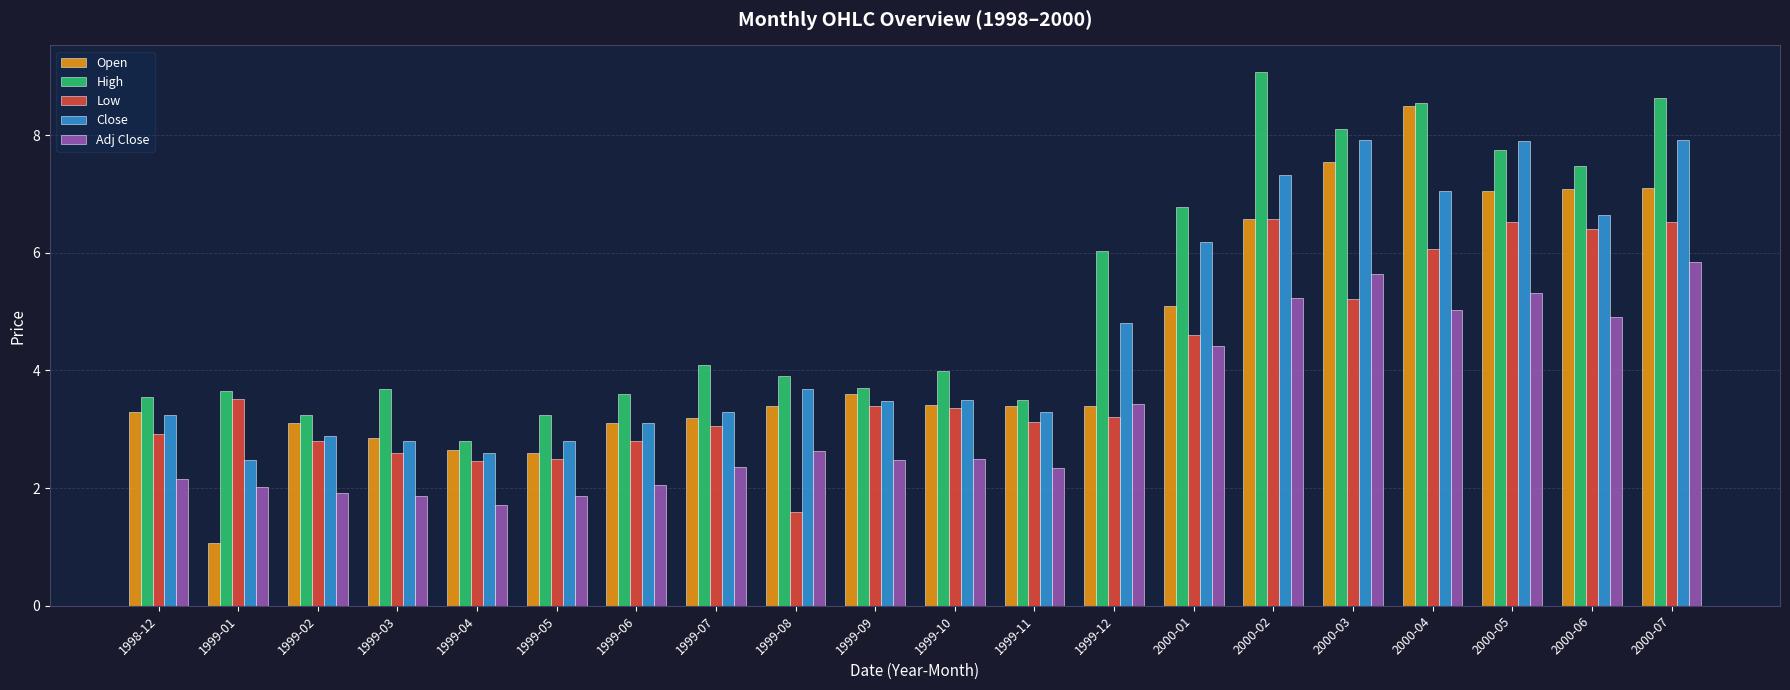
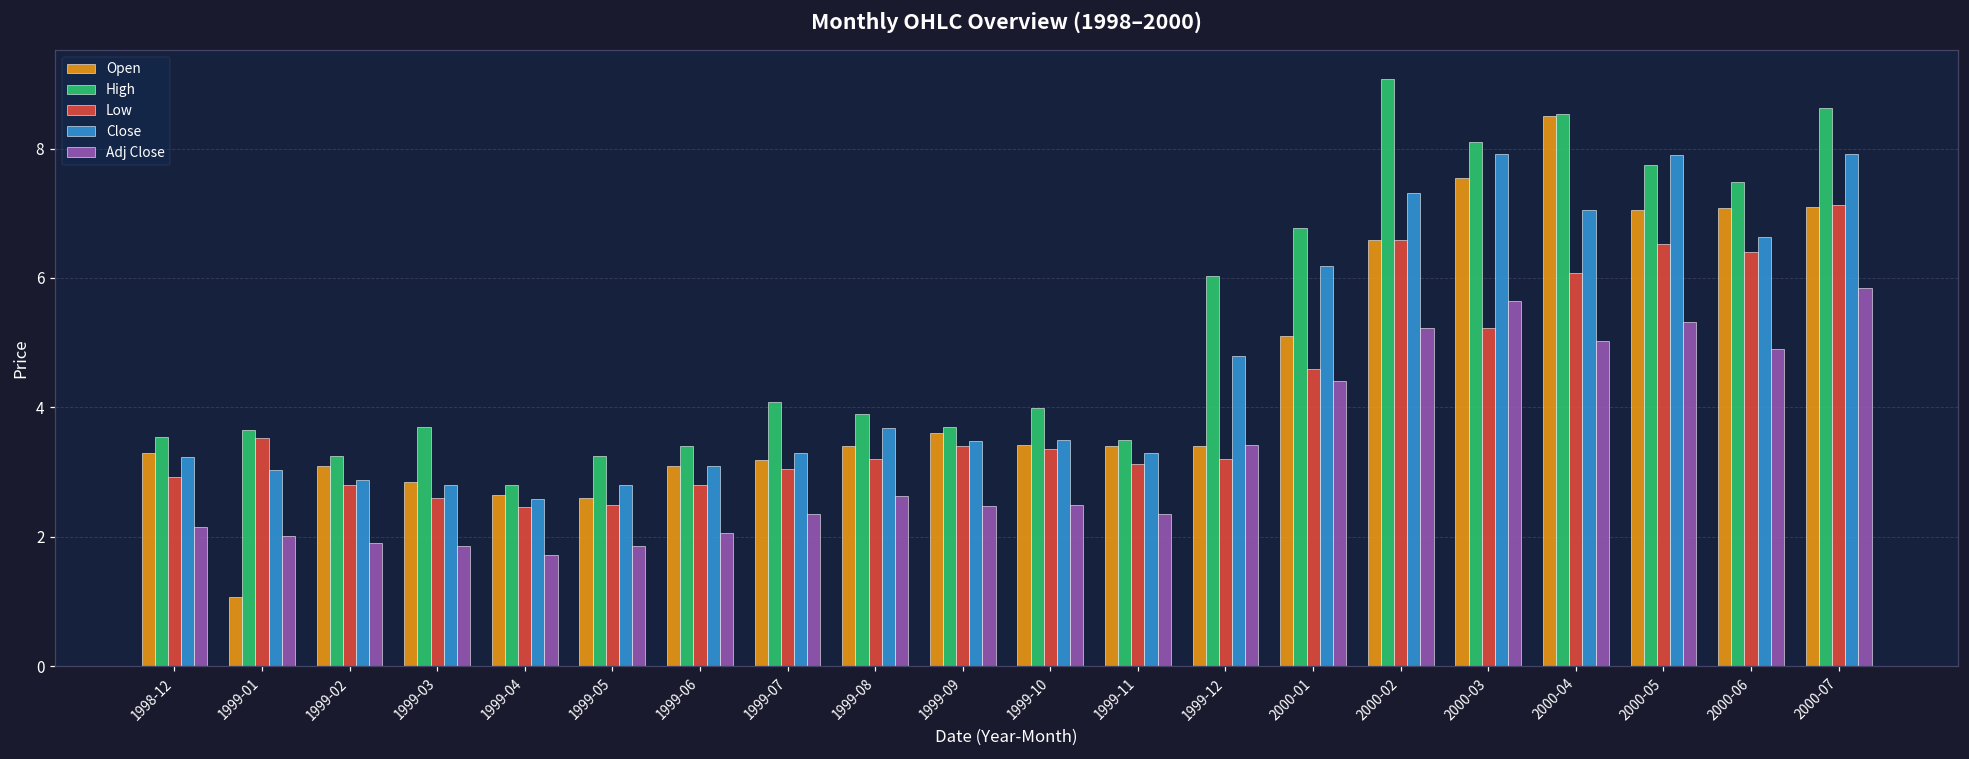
Close, 1999-01: 2.5 -> 3.0
High, 1999-06: 3.6 -> 3.4
Low, 1999-08: 1.6 -> 3.2
Low, 2000-07: 6.5 -> 7.1
